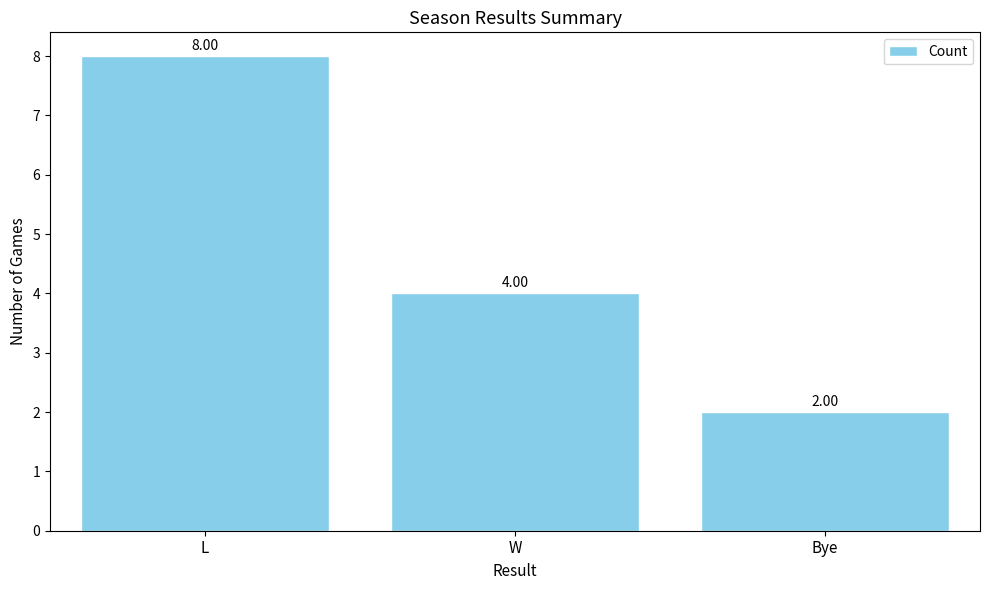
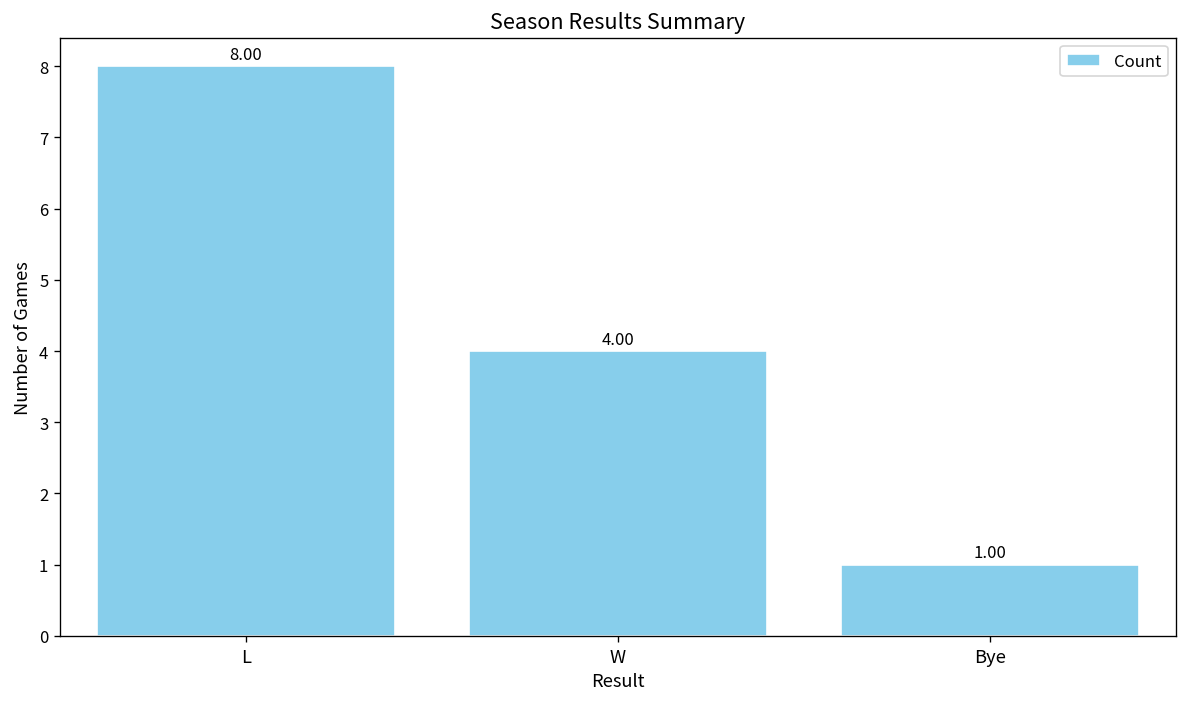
Bye: 2.00 -> 1.00
